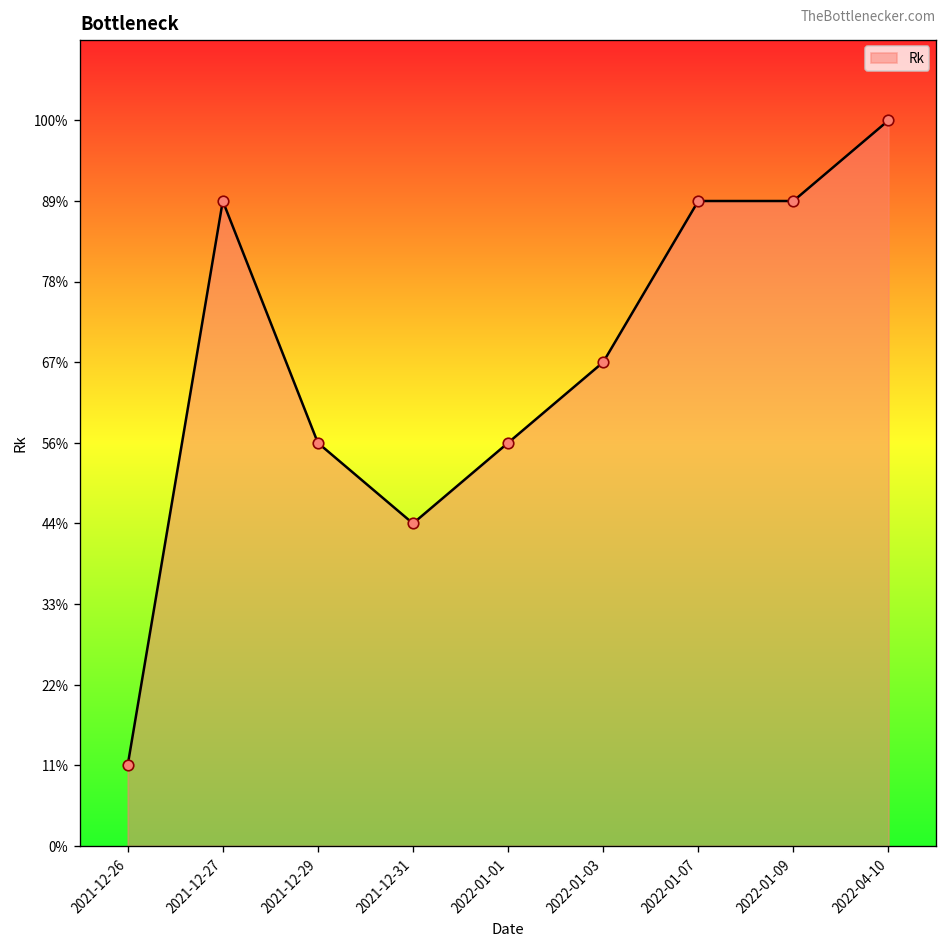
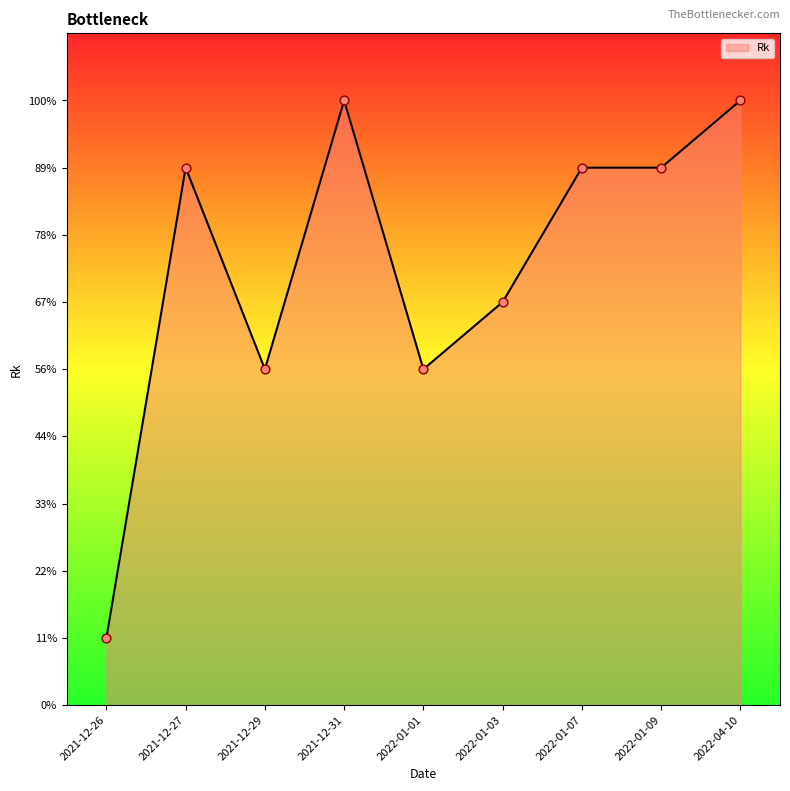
2021-12-31: 44% -> 100%
